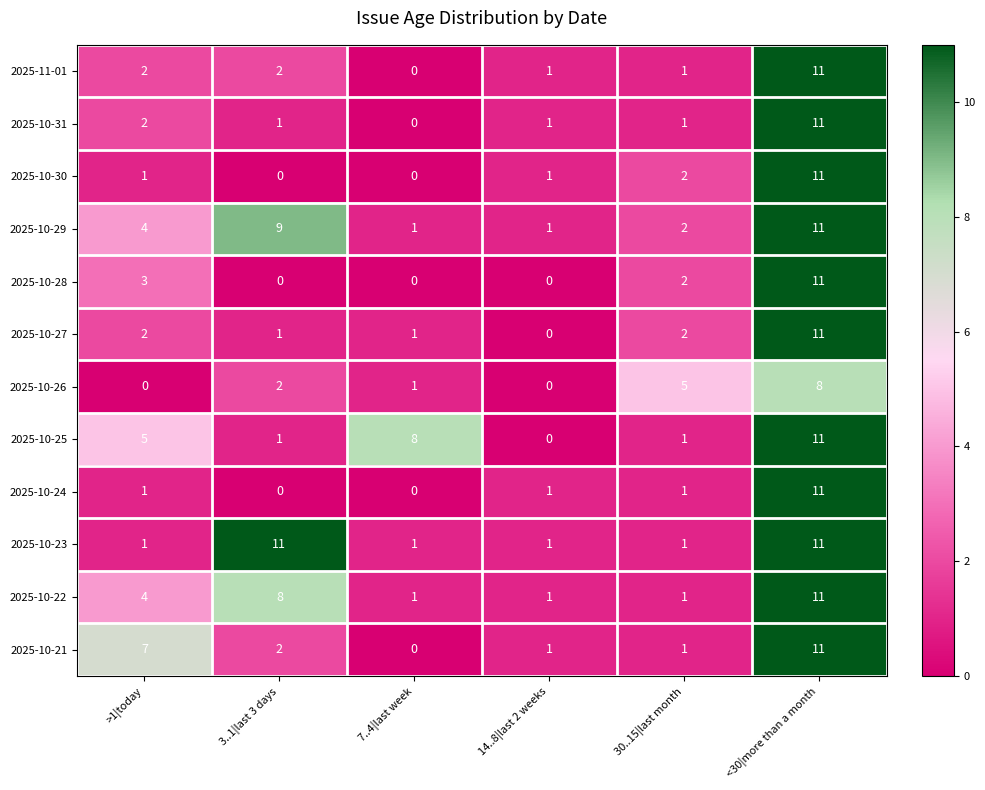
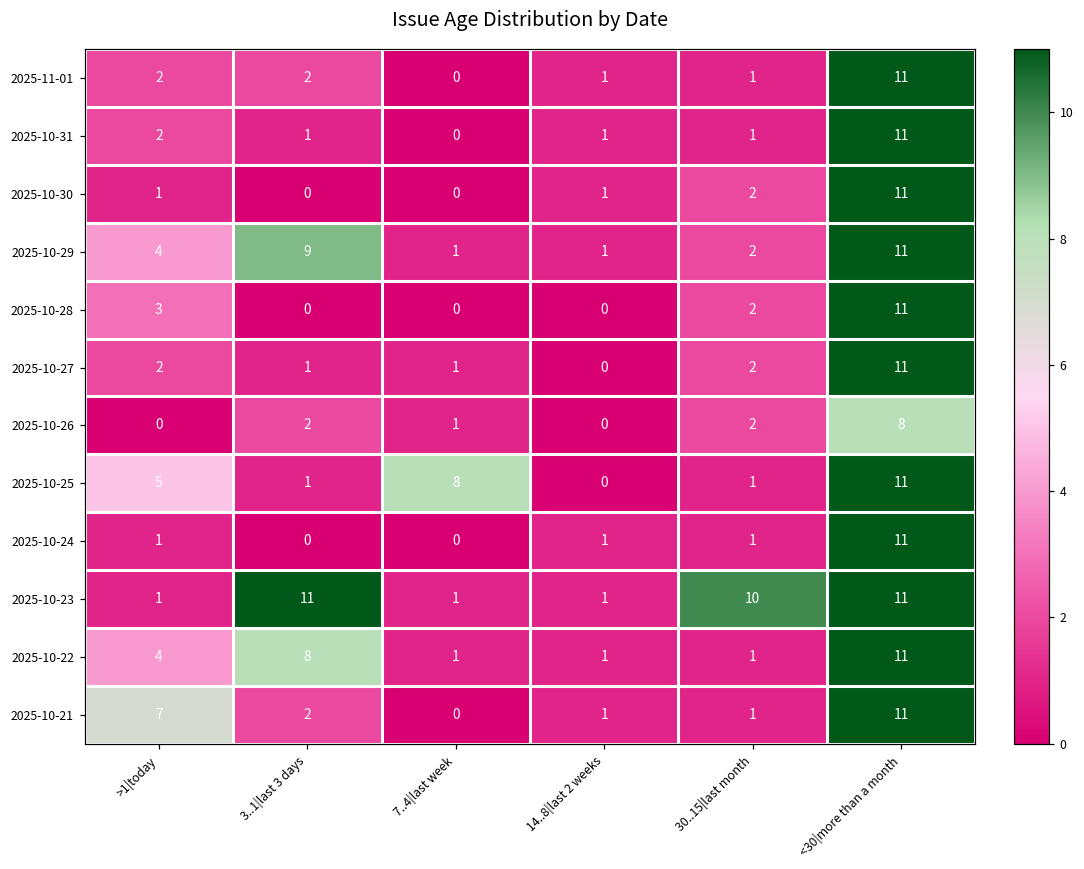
2025-10-26, 30..15|last month: 5 -> 2
2025-10-23, 30..15|last month: 1 -> 10
